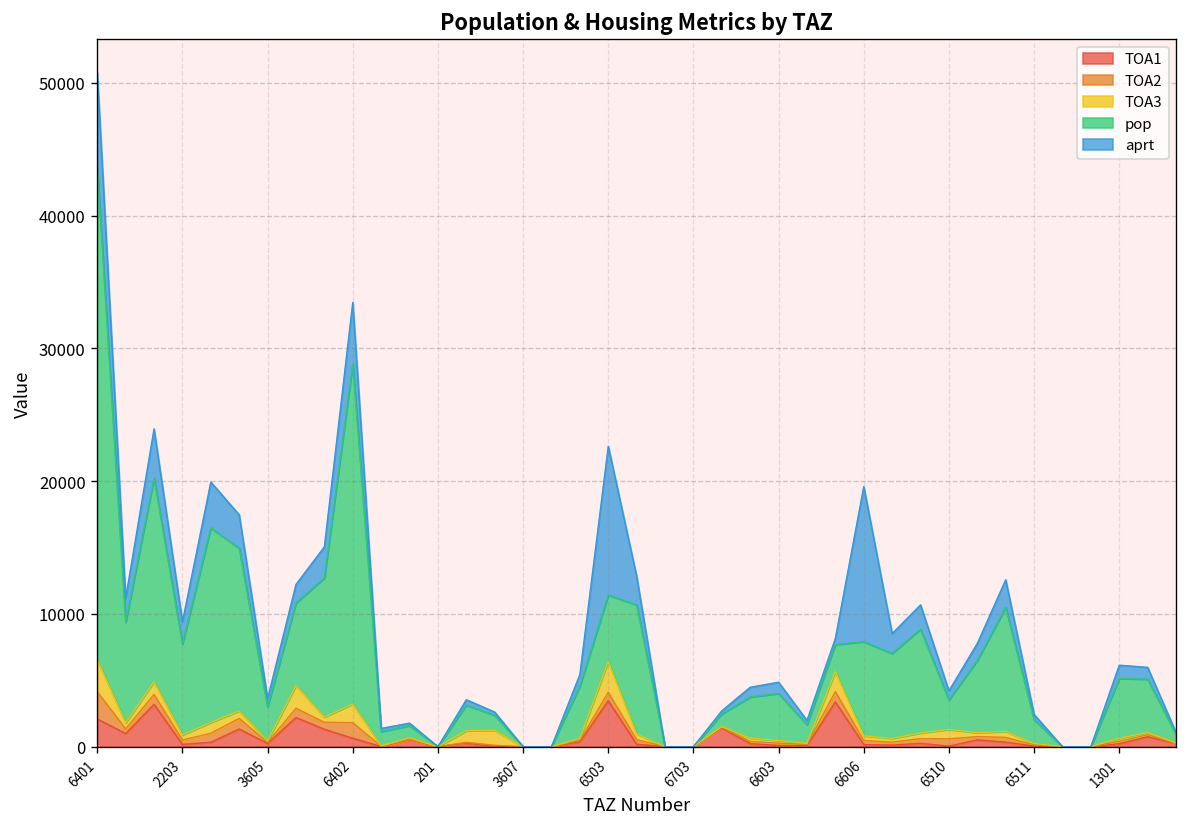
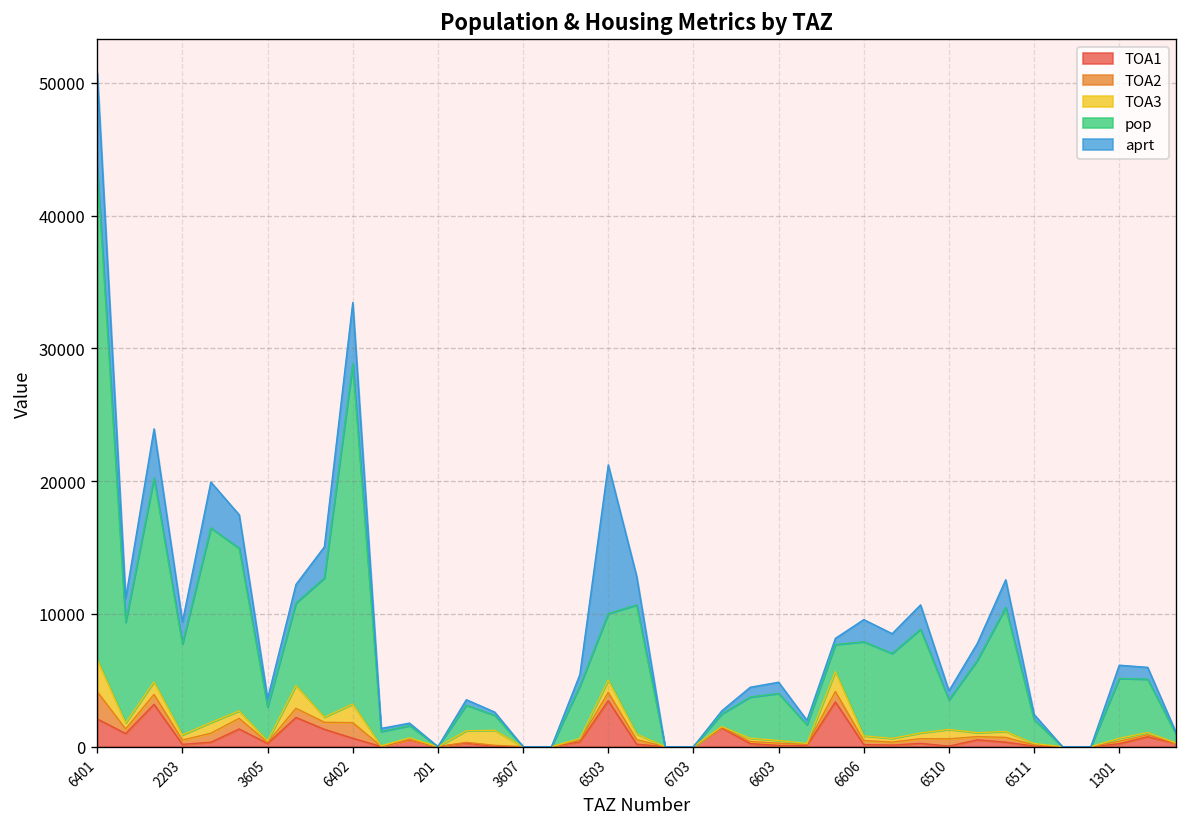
TOA3, 6503: 2300 -> 900
aprt, 6606: 11700 -> 1700
